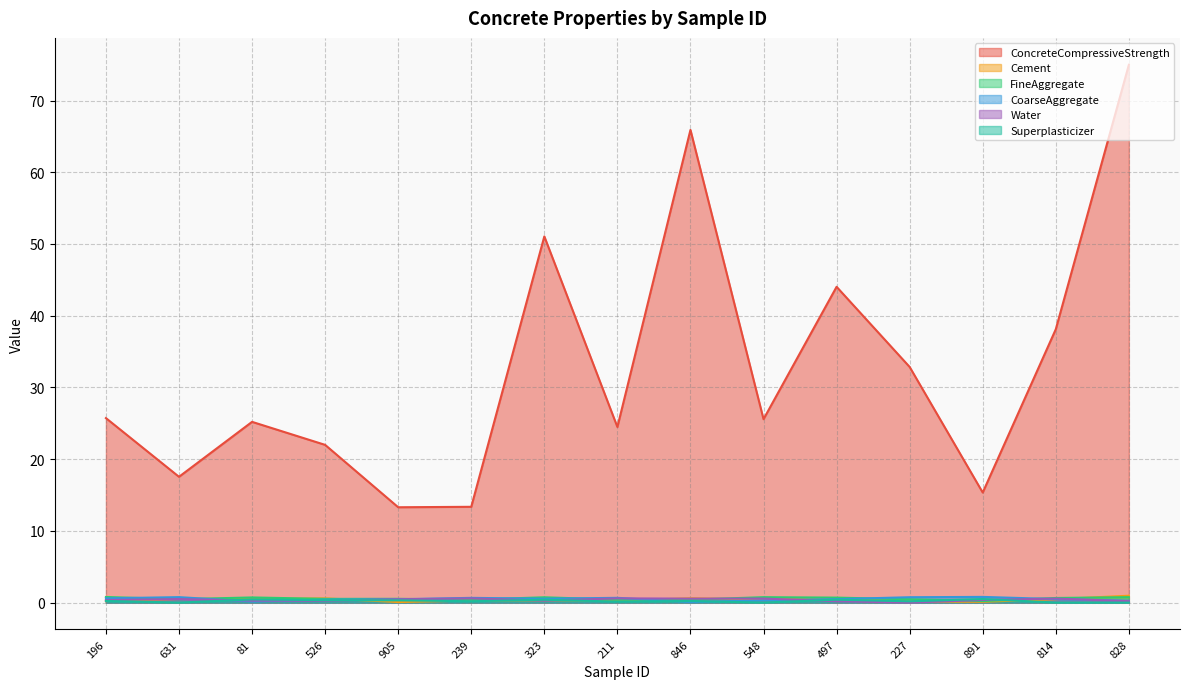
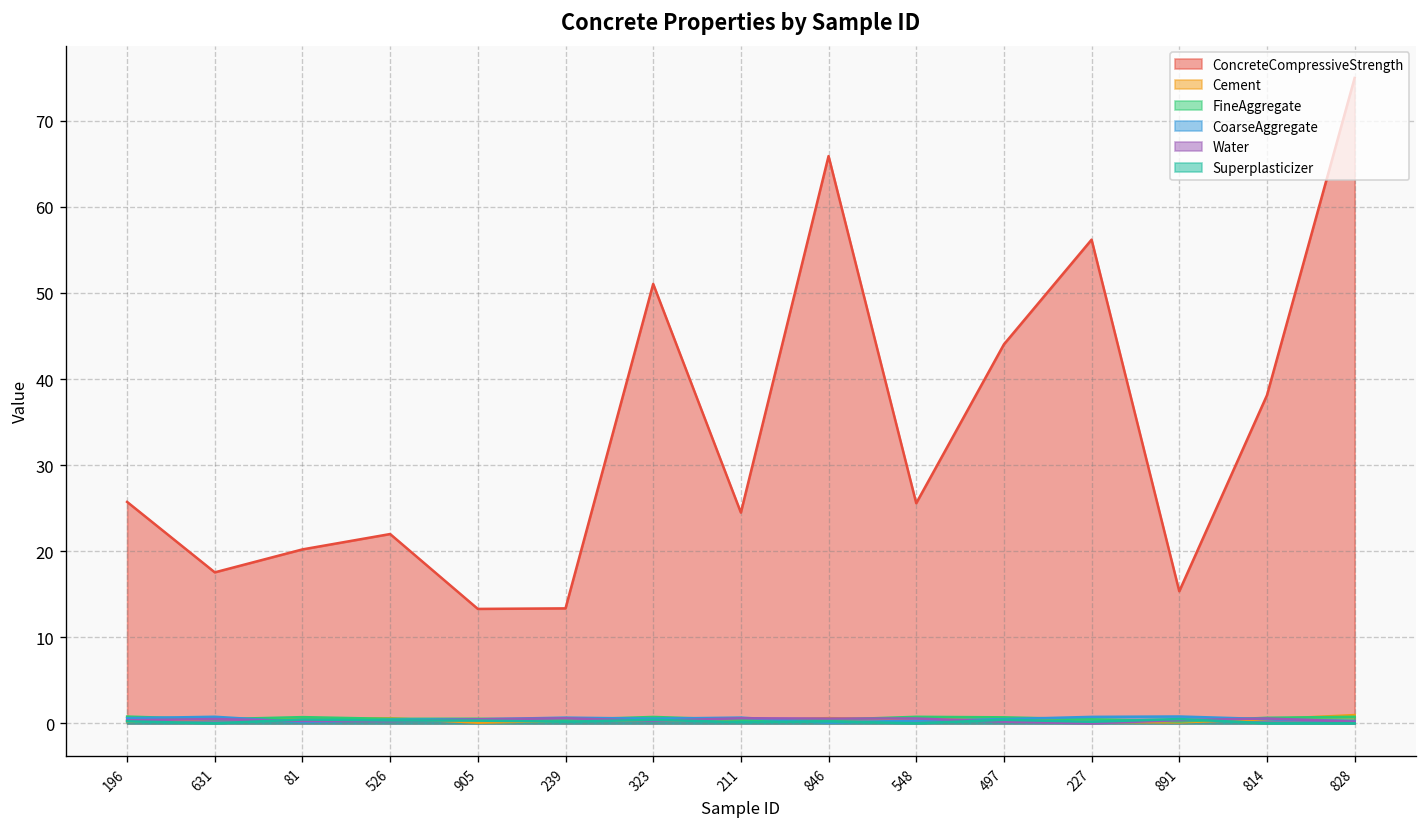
ConcreteCompressiveStrength, 81: 25 -> 20
ConcreteCompressiveStrength, 227: 33 -> 56
